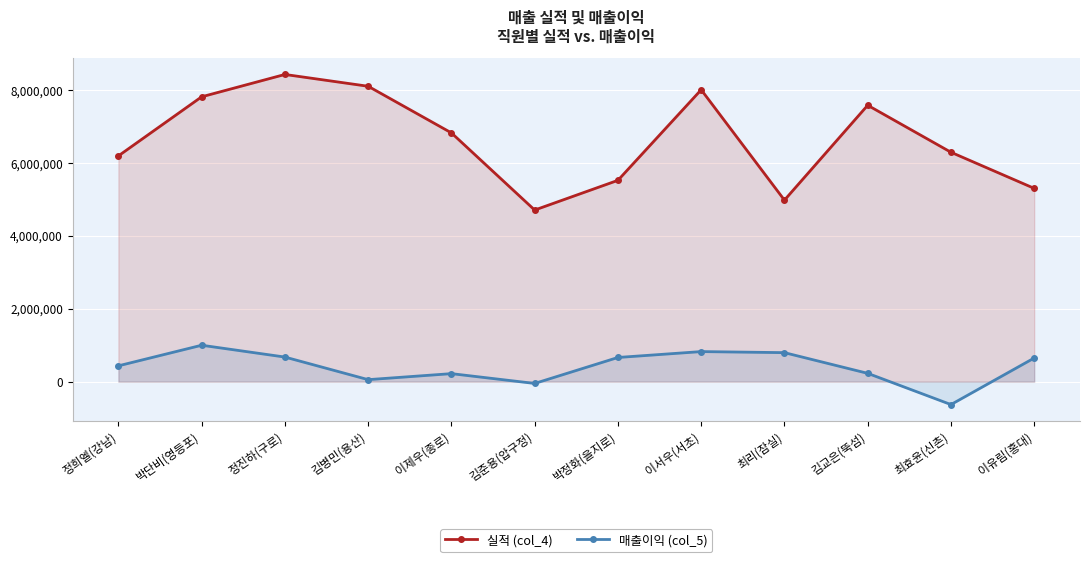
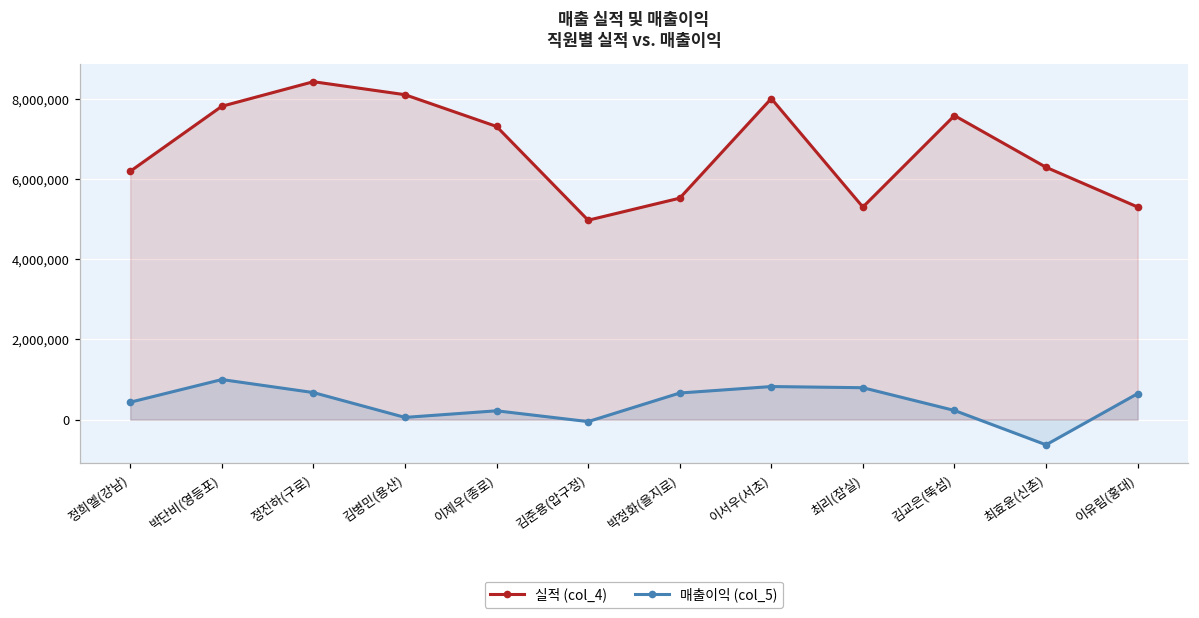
실적 (col_4), 이제우(종로): 6,800,000 -> 7,300,000
실적 (col_4), 김준용(압구정): 4,700,000 -> 5,000,000
실적 (col_4), 최리(잠실): 5,000,000 -> 5,300,000
